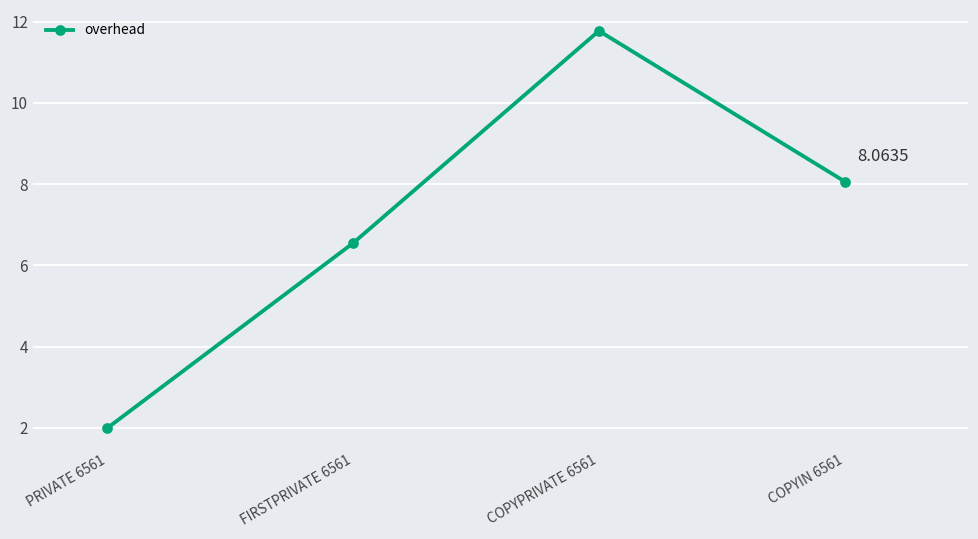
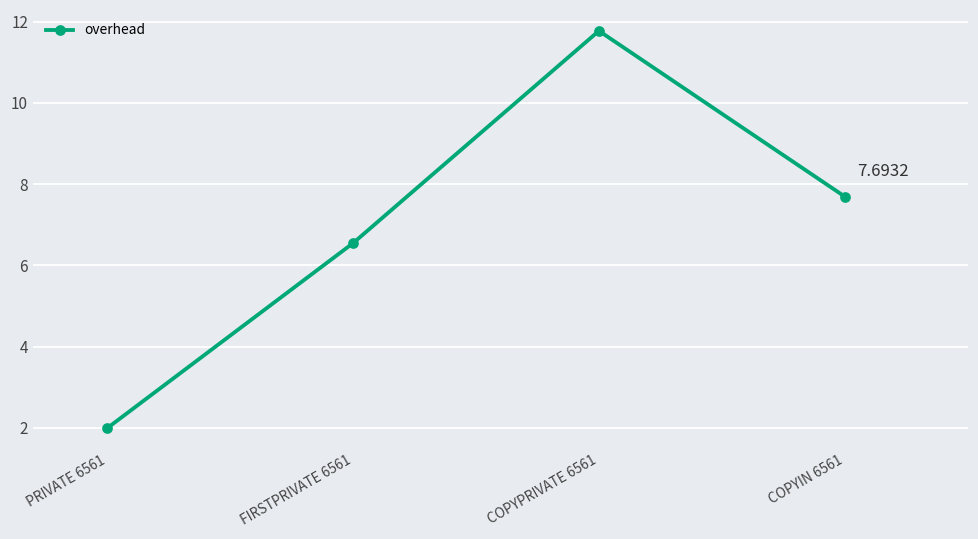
COPYIN 6561: 8.0635 -> 7.6932
